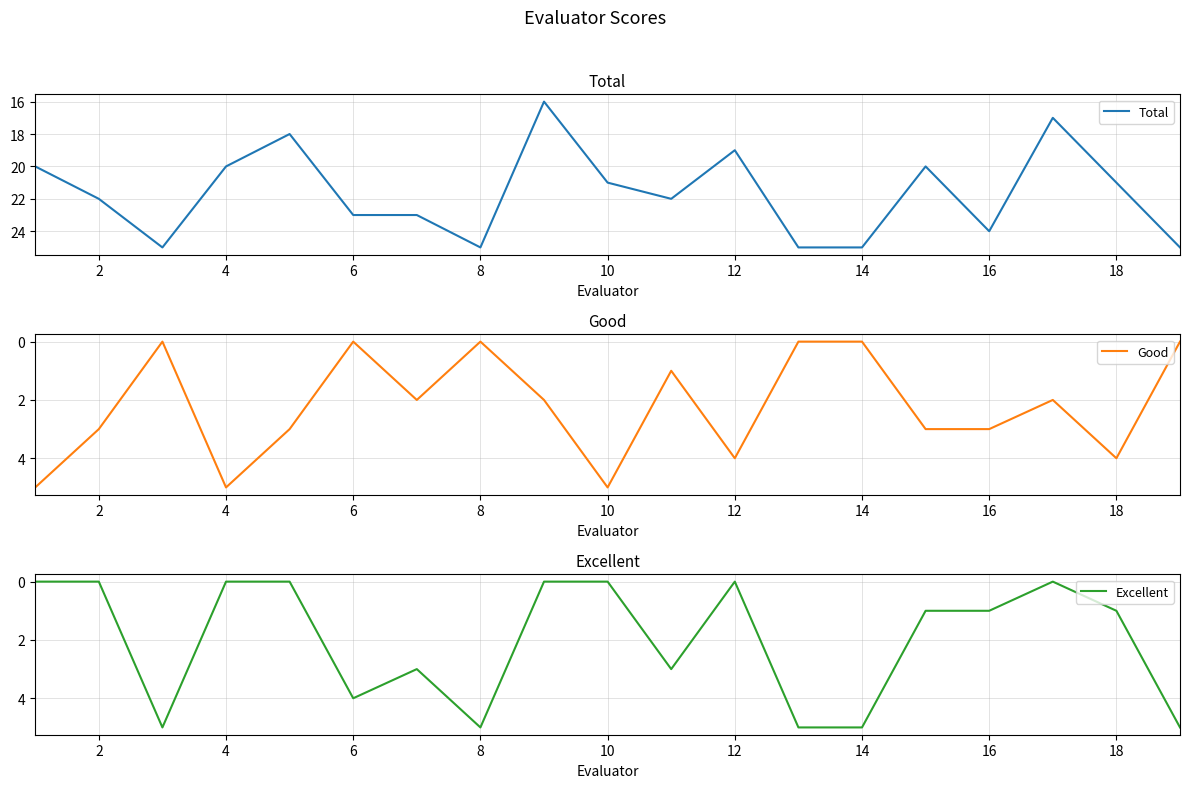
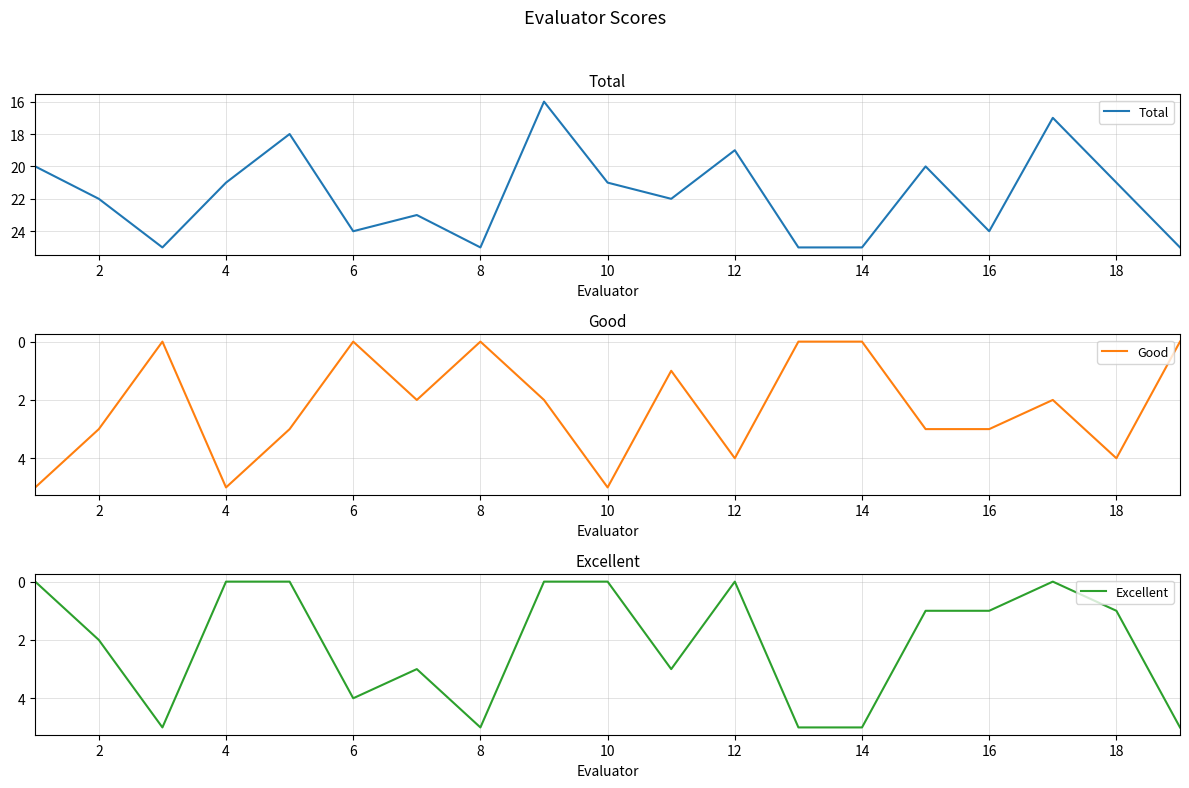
Total, 4: 20 -> 21
Total, 6: 23 -> 24
Excellent, 2: 0 -> 2
